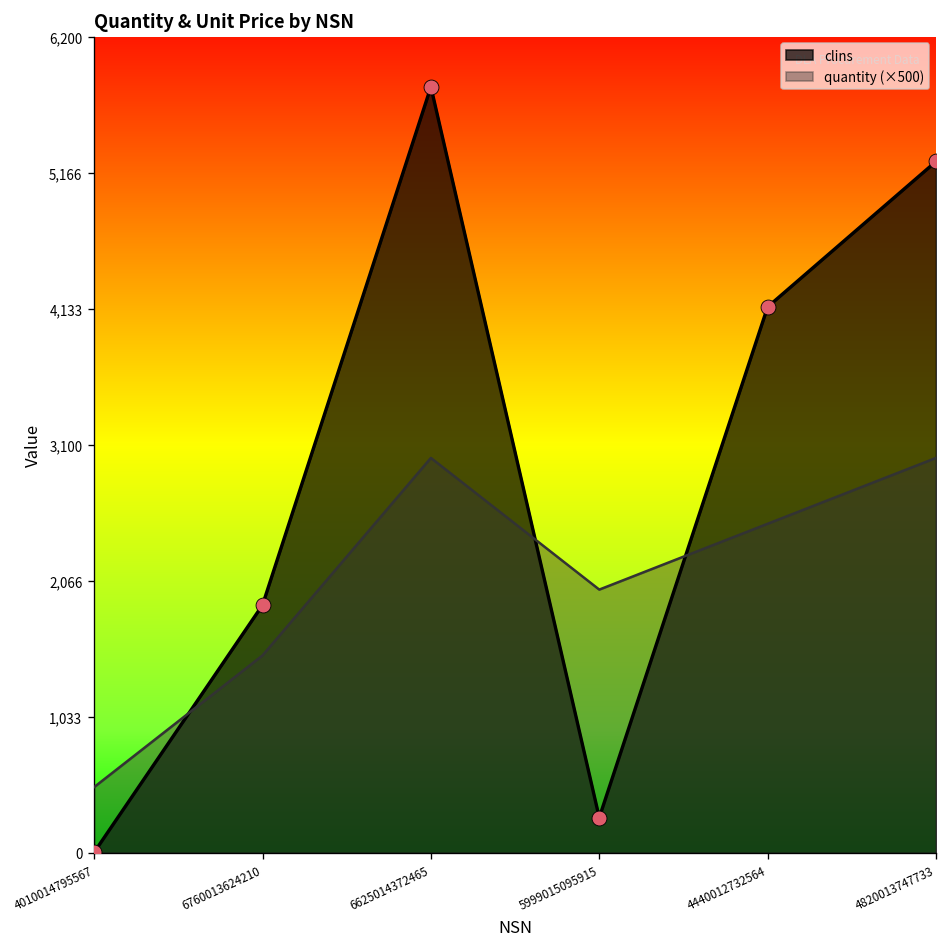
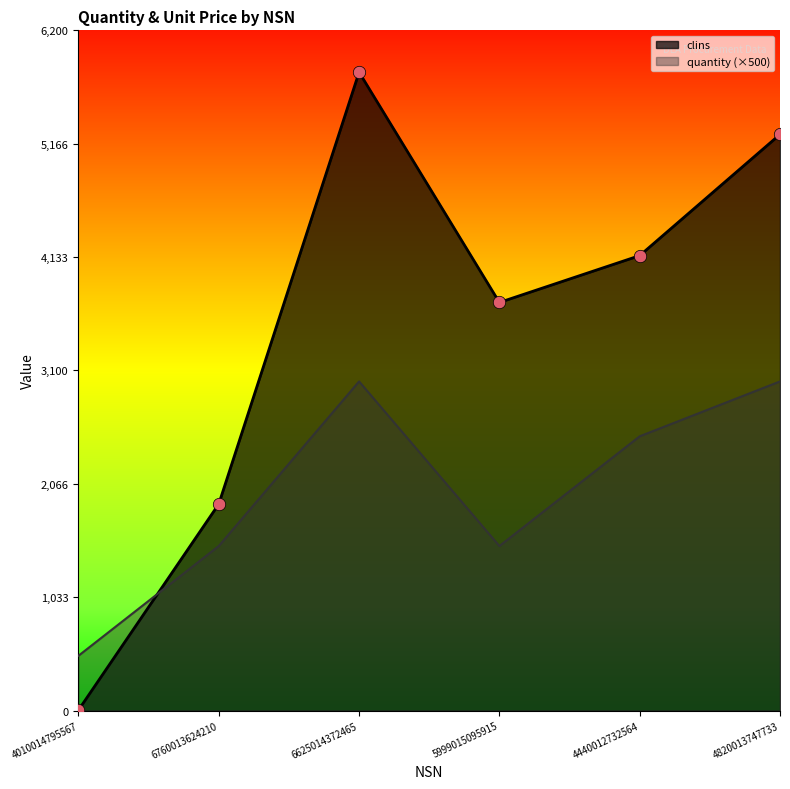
clins, 5999015095915: 270 -> 3,720
quantity (×500), 5999015095915: 2,000 -> 1,500
